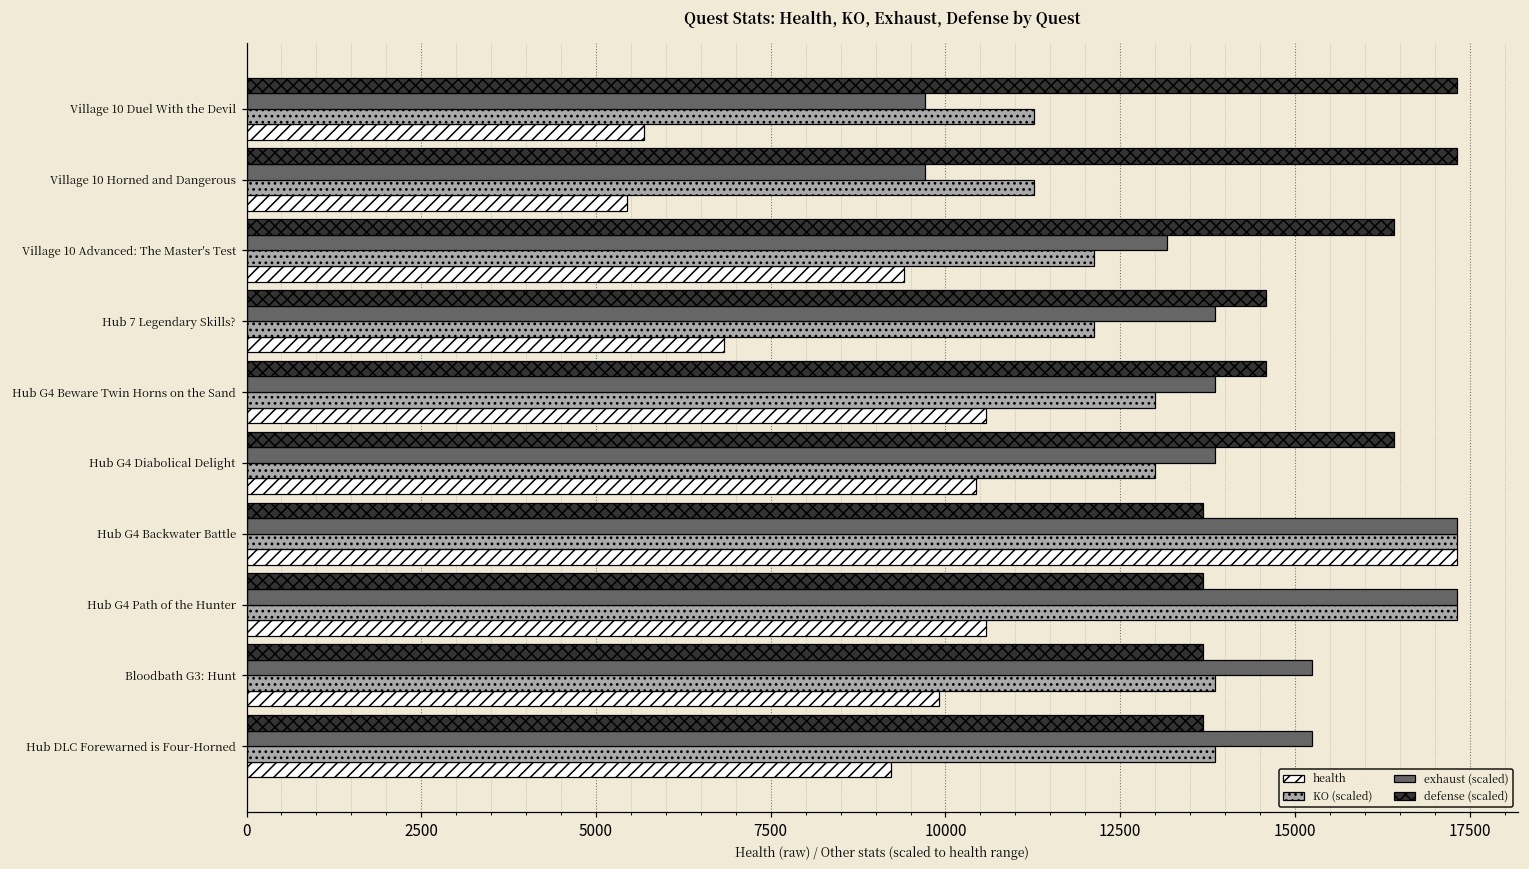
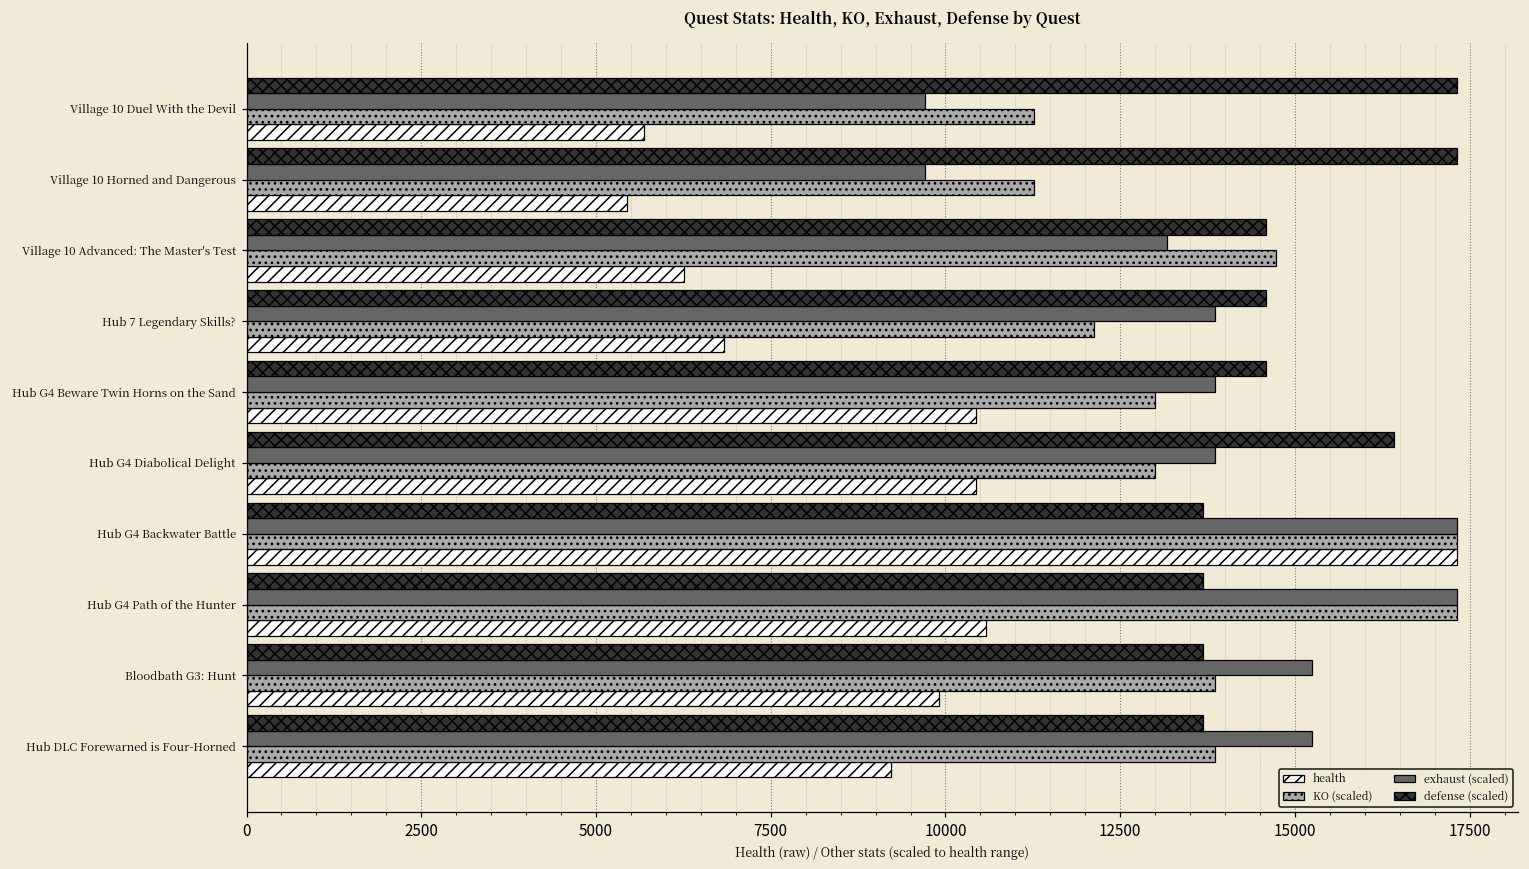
defense (scaled), Village 10 Advanced: The Master's Test: 16400 -> 14600
KO (scaled), Village 10 Advanced: The Master's Test: 12100 -> 14700
health, Village 10 Advanced: The Master's Test: 9400 -> 6300
health, Hub G4 Beware Twin Horns on the Sand: 10600 -> 10400
